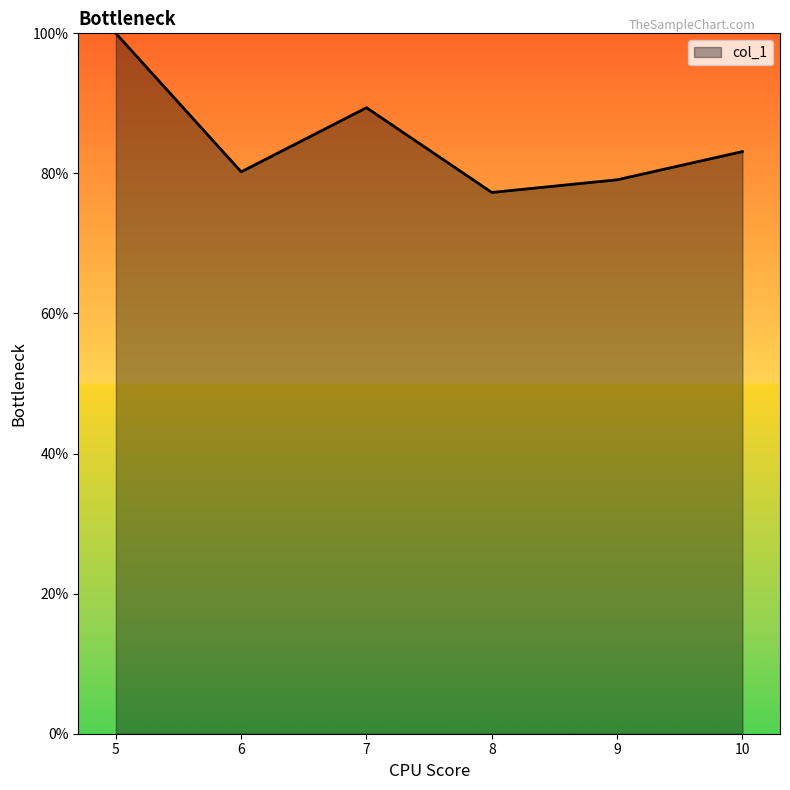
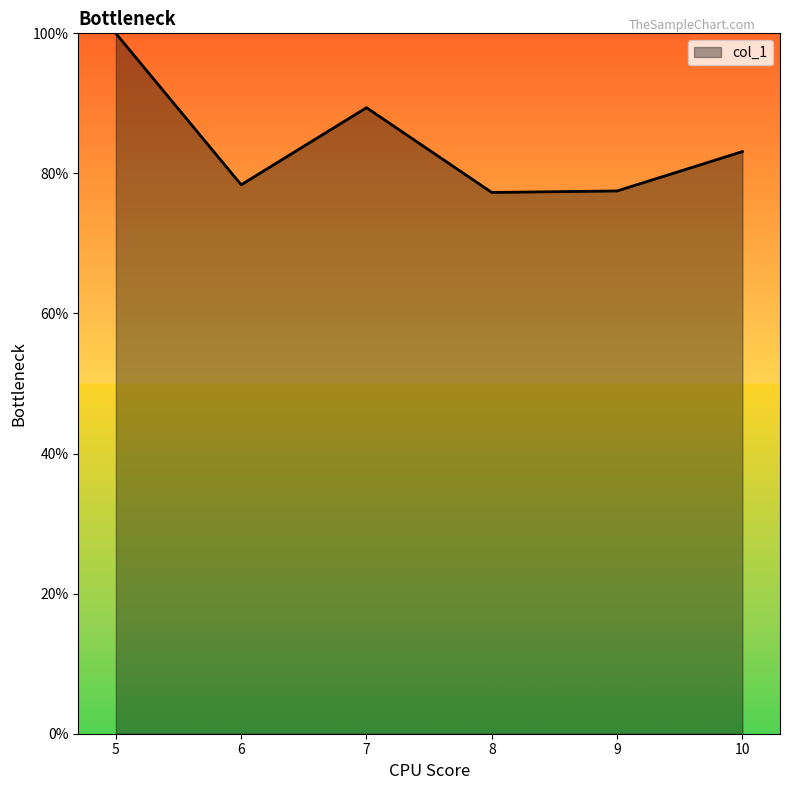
6: 80% -> 78%
9: 79% -> 77%
